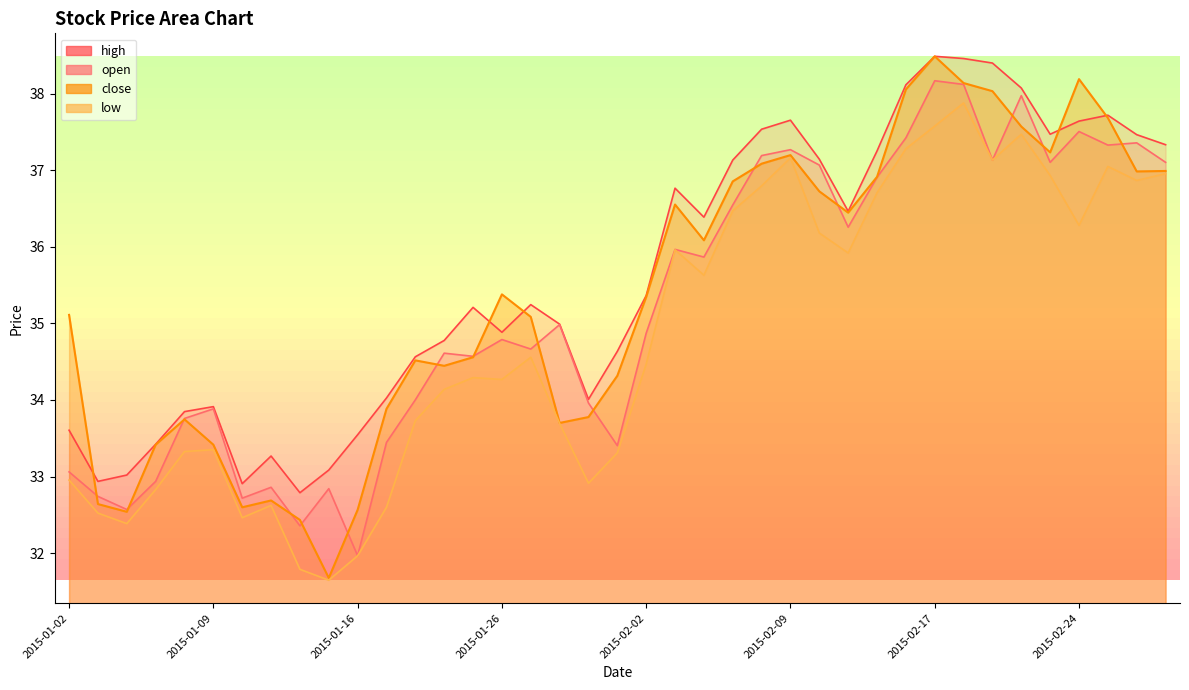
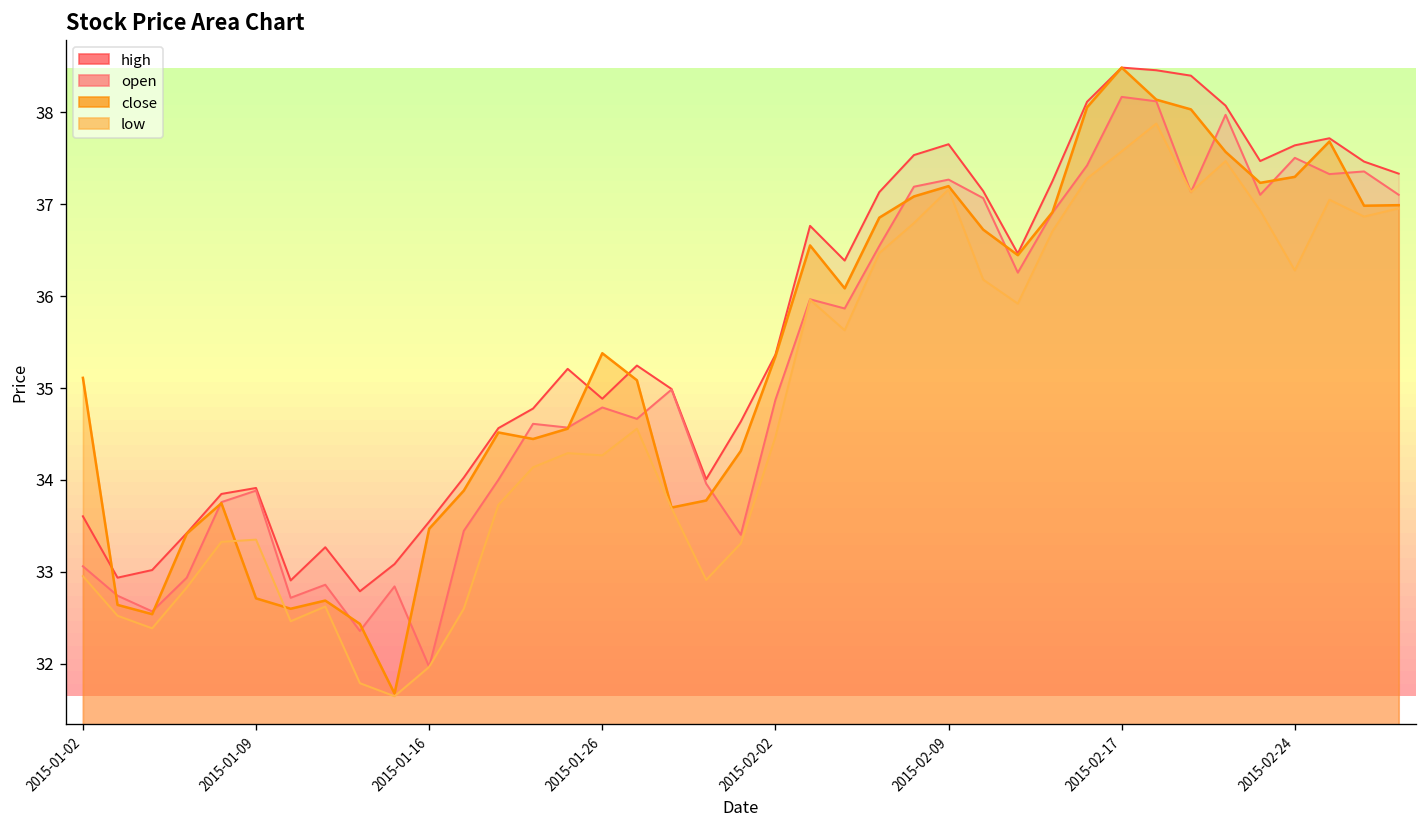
close, 2015-01-09: 33.4 -> 32.7
close, 2015-01-16: 32.6 -> 33.5
close, 2015-02-24: 38.2 -> 37.3
